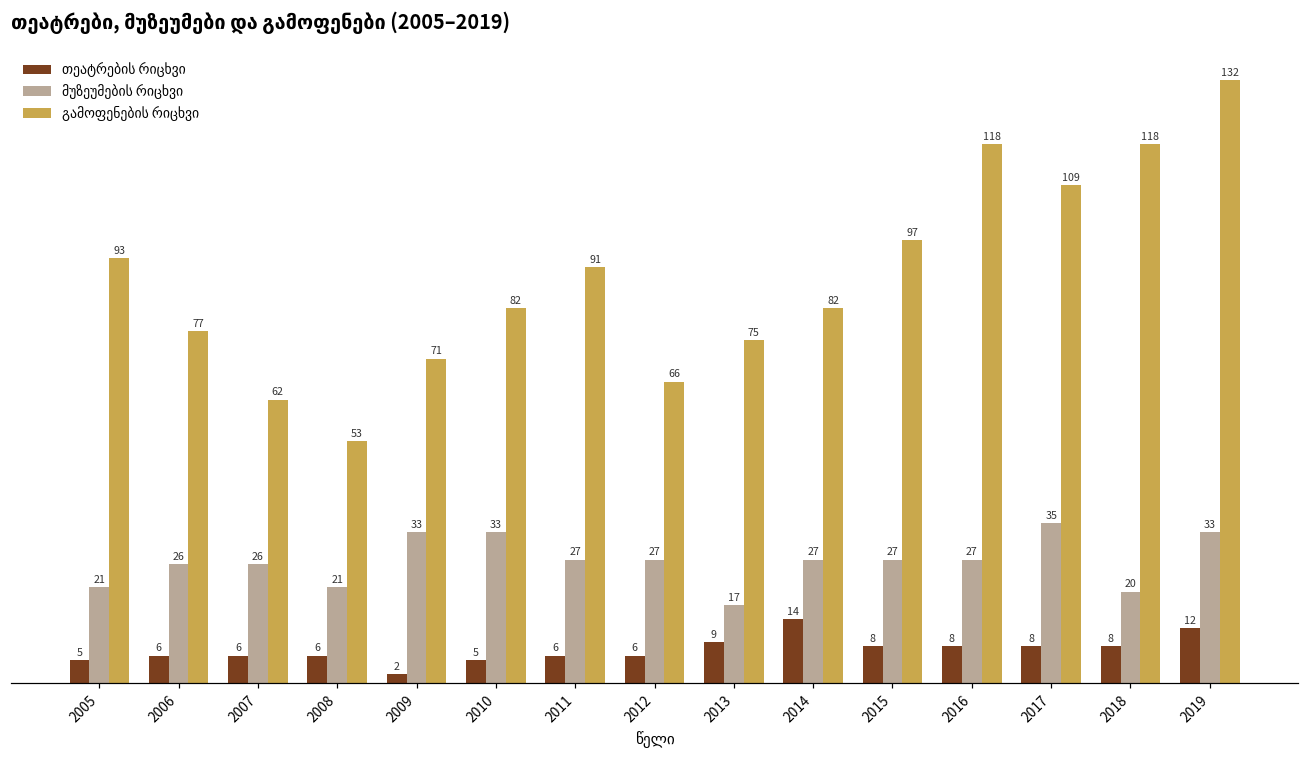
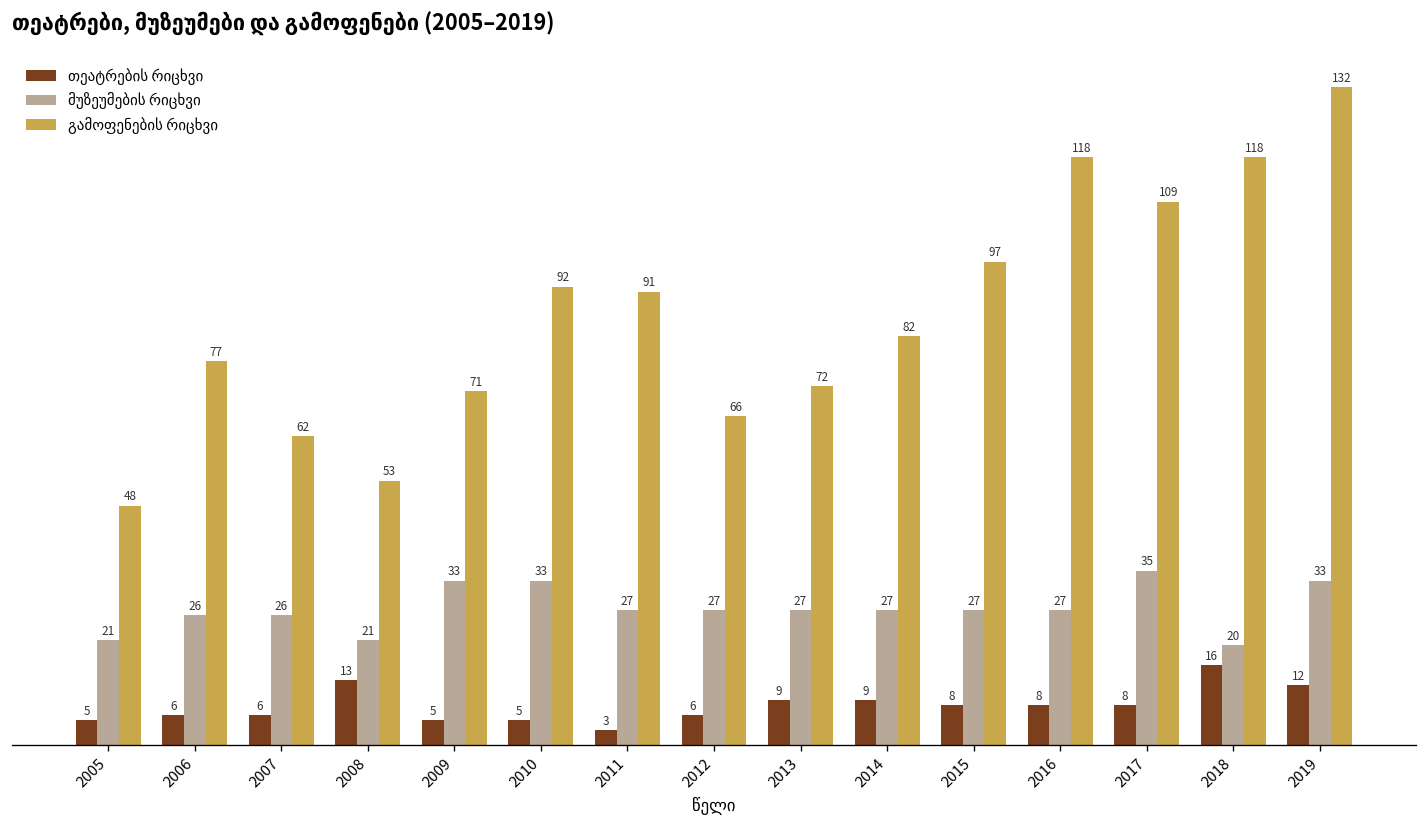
გამოფენების რიცხვი, 2005: 93 -> 48
თეატრების რიცხვი, 2008: 6 -> 13
თეატრების რიცხვი, 2009: 2 -> 5
გამოფენების რიცხვი, 2010: 82 -> 92
თეატრების რიცხვი, 2011: 6 -> 3
მუზეუმების რიცხვი, 2013: 17 -> 27
გამოფენების რიცხვი, 2013: 75 -> 72
თეატრების რიცხვი, 2014: 14 -> 9
თეატრების რიცხვი, 2018: 8 -> 16
